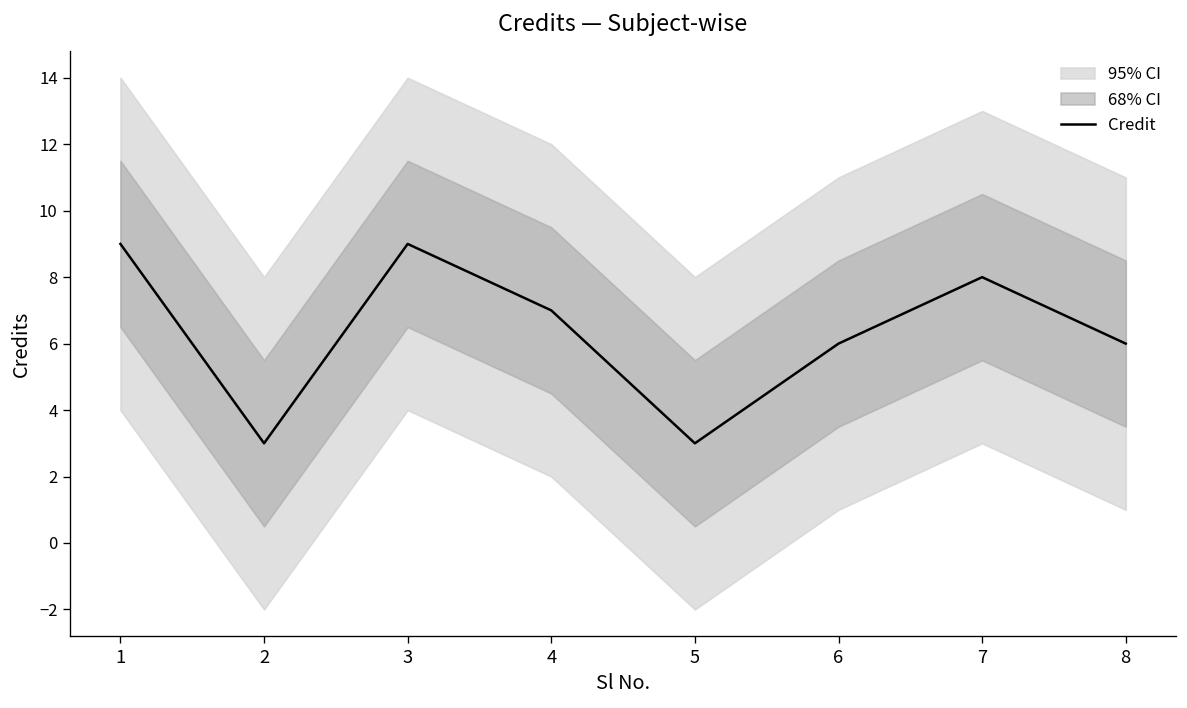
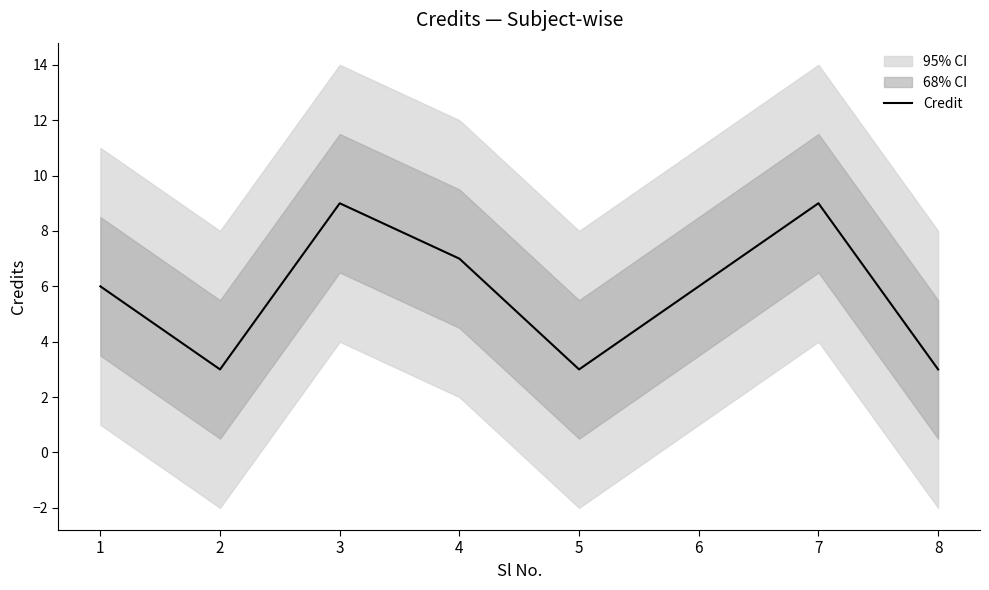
Credit, 1: 9 -> 6
Credit, 7: 8 -> 9
Credit, 8: 6 -> 3
